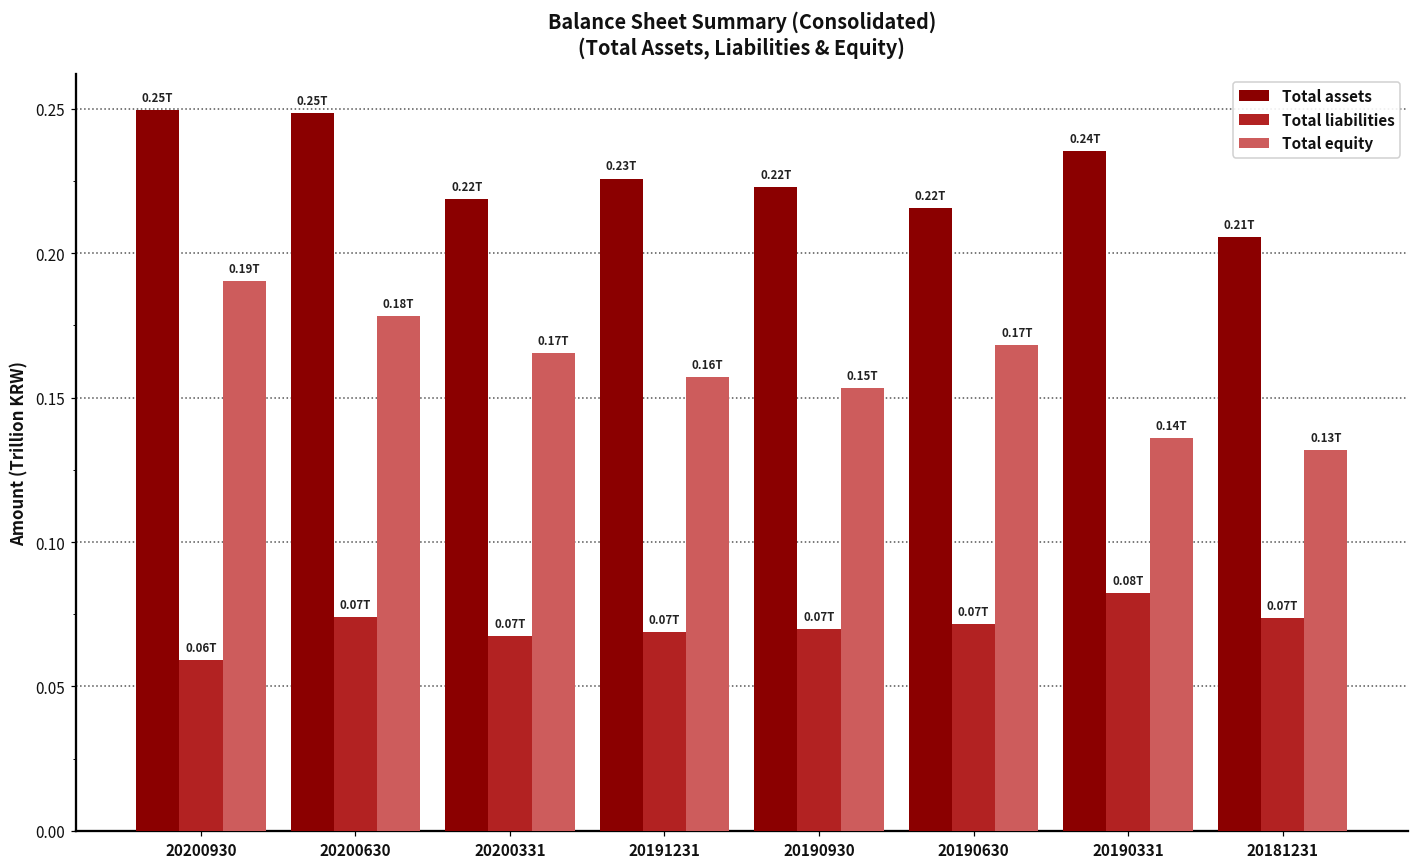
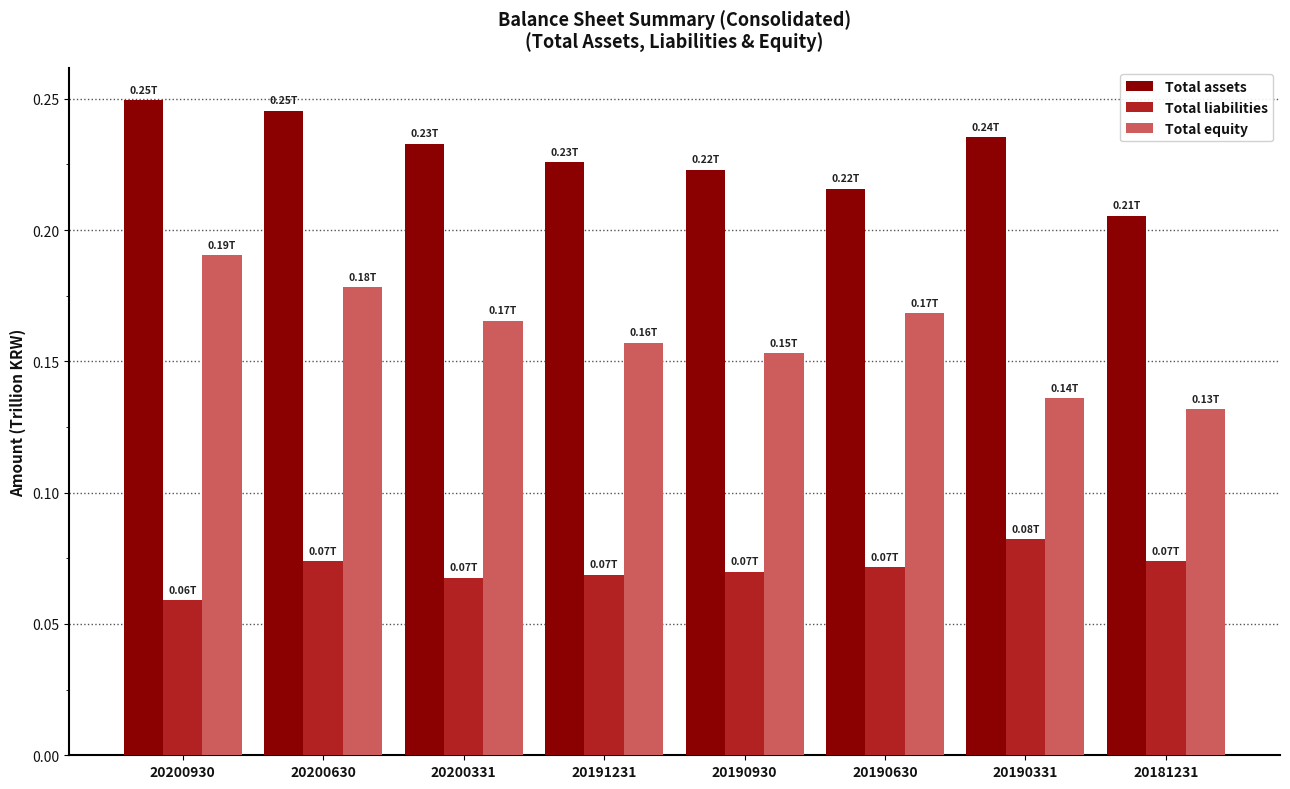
Total assets, 20200630: 0.249 -> 0.245
Total assets, 20200331: 0.22T -> 0.23T
